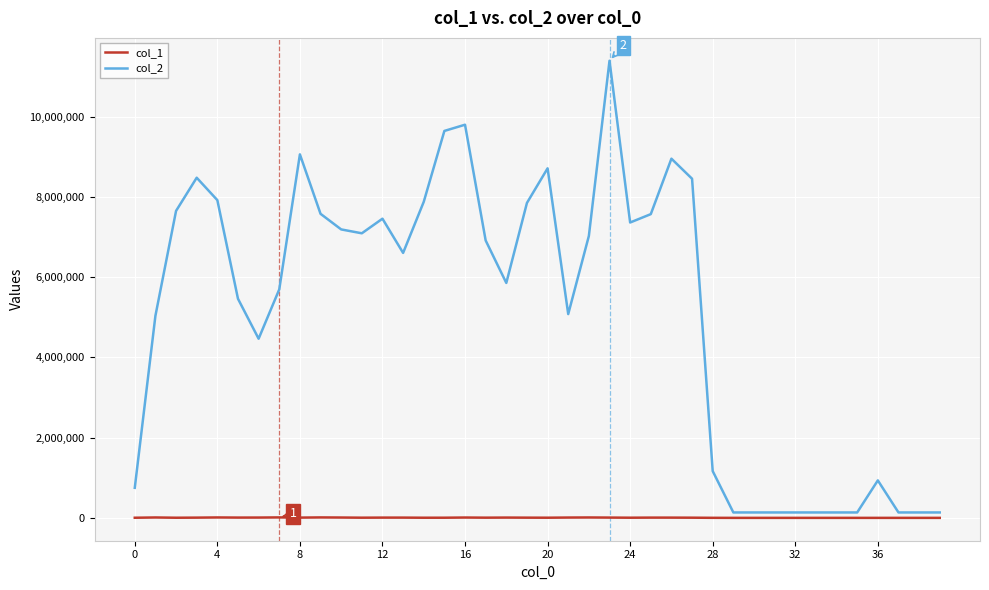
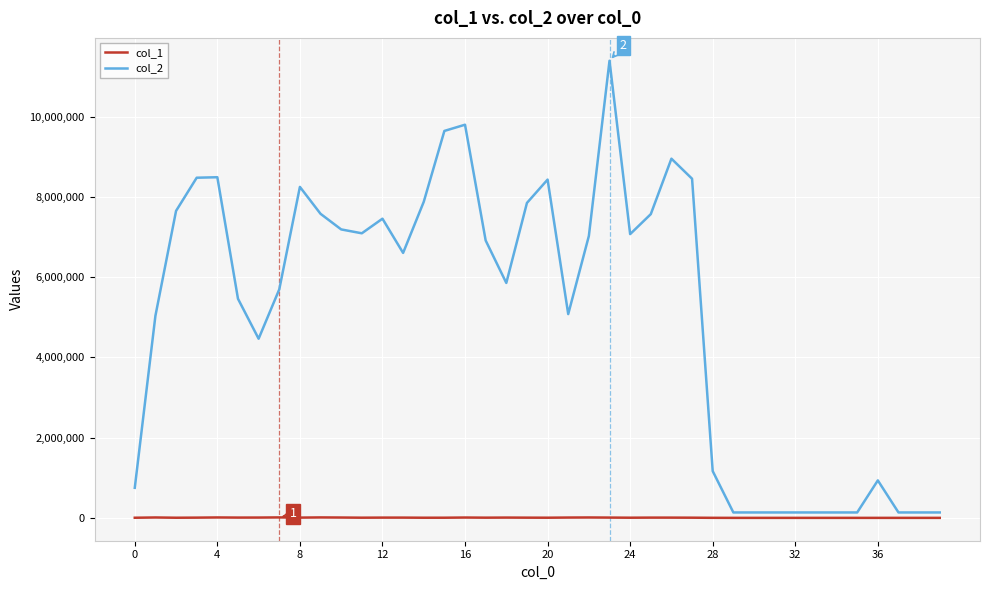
col_2, 4: 7,900,000 -> 8,500,000
col_2, 8: 9,100,000 -> 8,300,000
col_2, 20: 8,700,000 -> 8,400,000
col_2, 24: 7,400,000 -> 7,100,000
